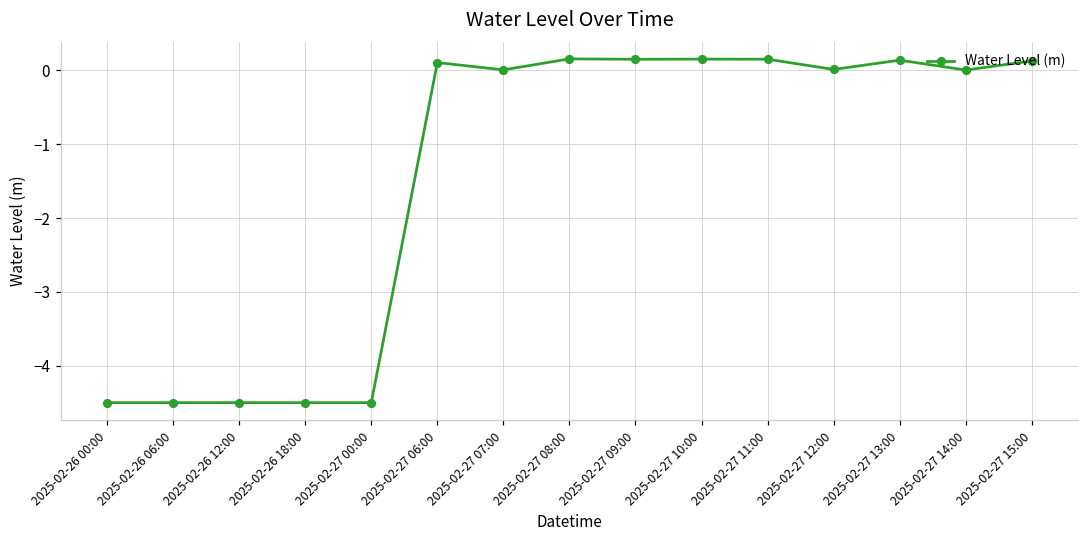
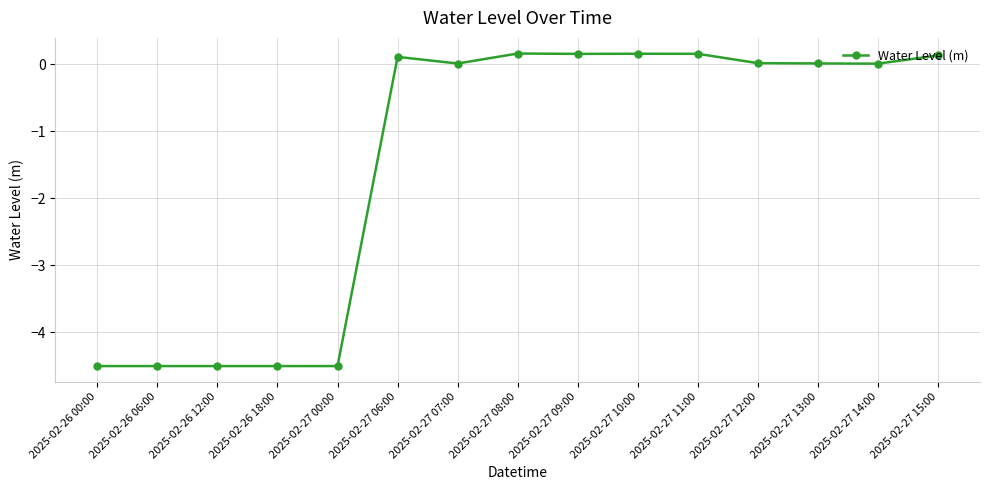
2025-02-27 13:00: 0.1 -> 0.0
